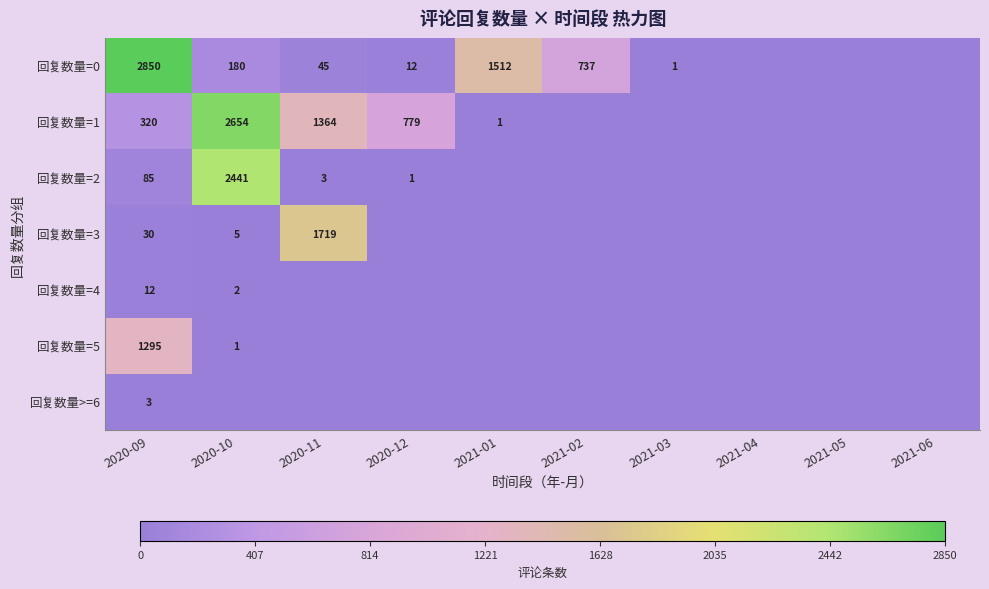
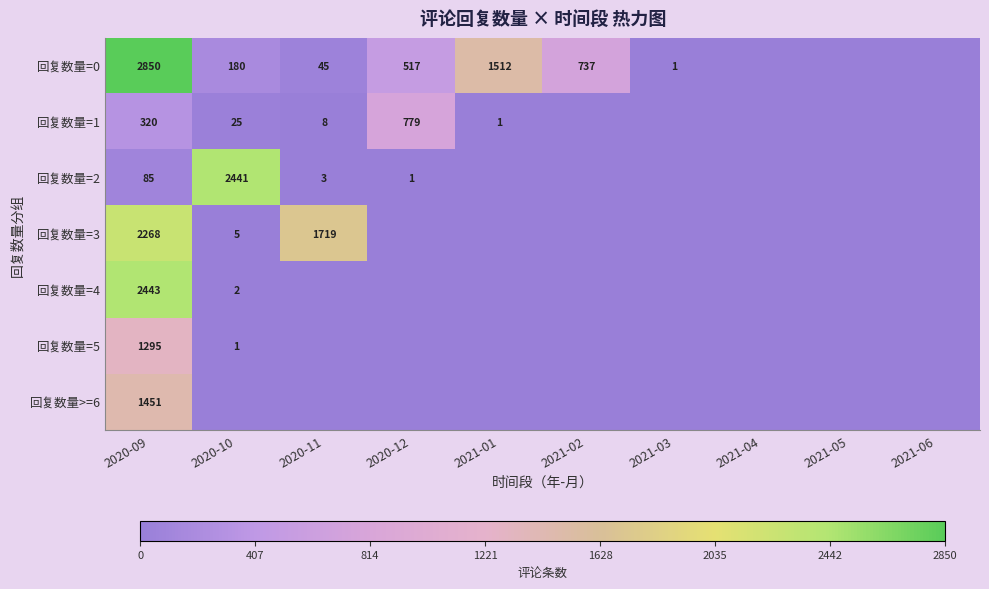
回复数量=0, 2020-12: 12 -> 517
回复数量=1, 2020-10: 2654 -> 25
回复数量=1, 2020-11: 1364 -> 8
回复数量=3, 2020-09: 30 -> 2268
回复数量=4, 2020-09: 12 -> 2443
回复数量>=6, 2020-09: 3 -> 1451
